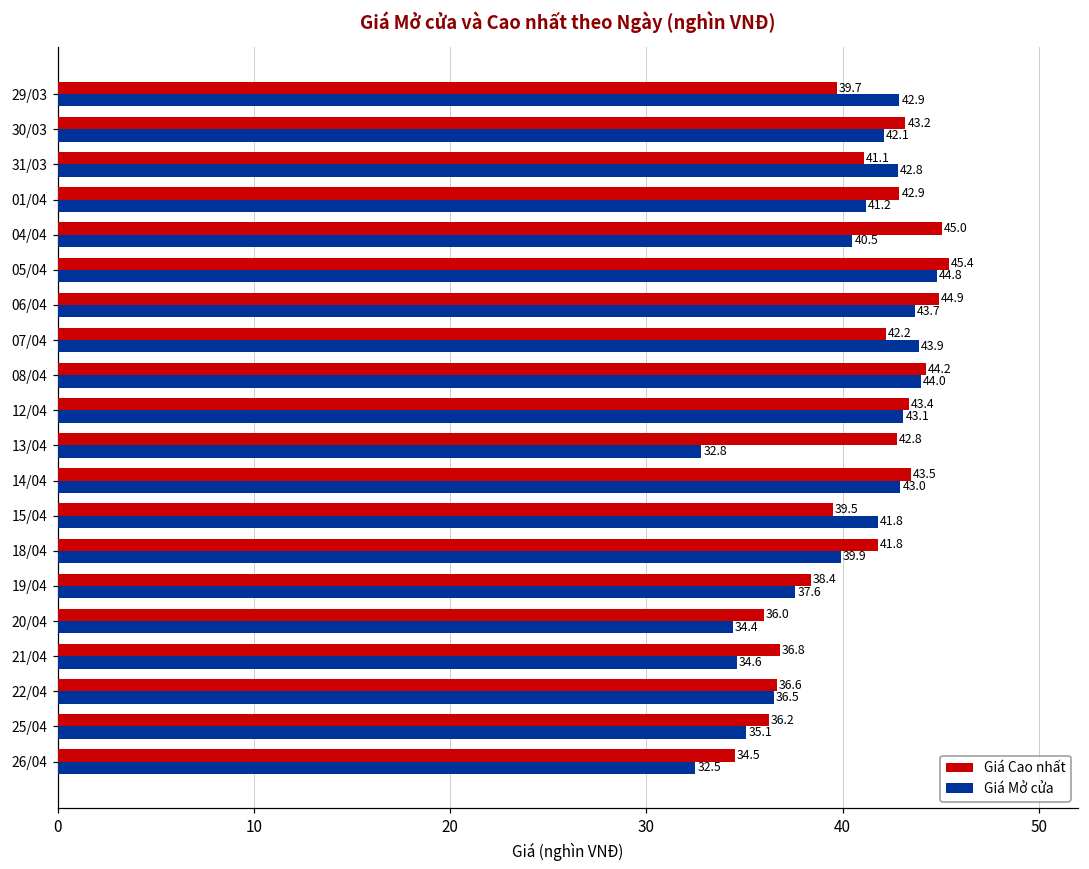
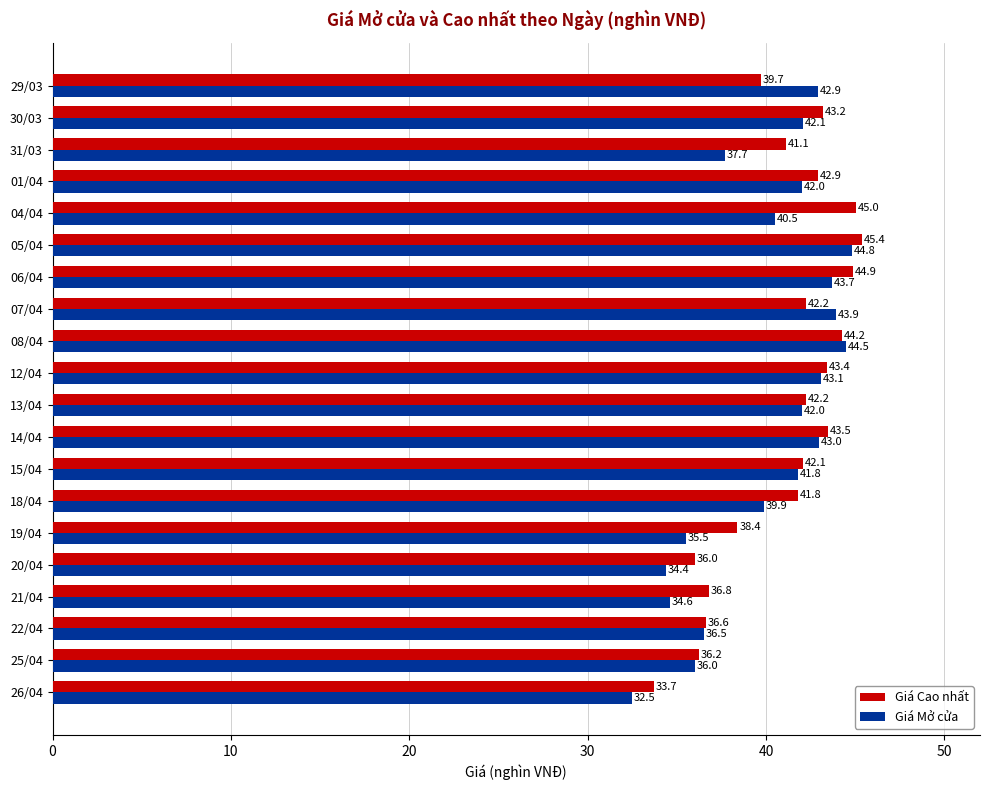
Giá Mở cửa, 31/03: 42.8 -> 37.7
Giá Mở cửa, 01/04: 41.2 -> 42.0
Giá Mở cửa, 08/04: 44.0 -> 44.5
Giá Cao nhất, 13/04: 42.8 -> 42.2
Giá Mở cửa, 13/04: 32.8 -> 42.0
Giá Cao nhất, 15/04: 39.5 -> 42.1
Giá Mở cửa, 19/04: 37.6 -> 35.5
Giá Mở cửa, 25/04: 35.1 -> 36.0
Giá Cao nhất, 26/04: 34.5 -> 33.7
